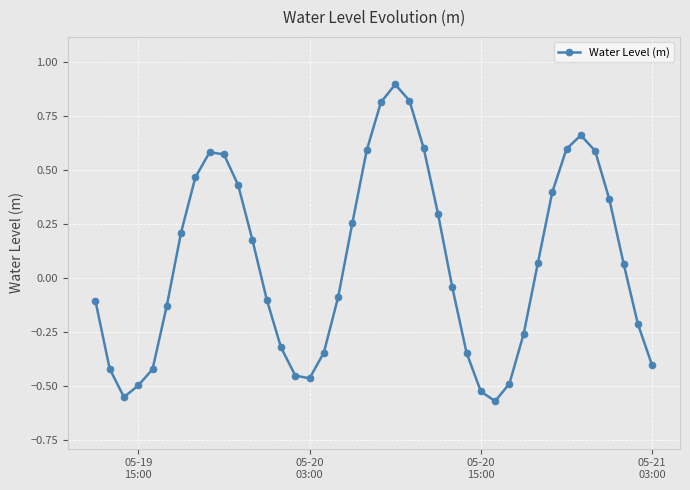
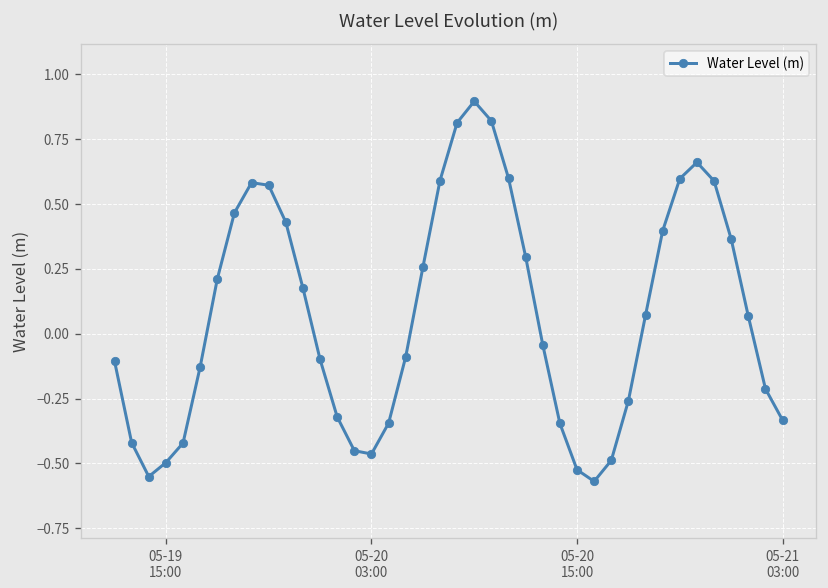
05-21 03:00: -0.40 -> -0.33
